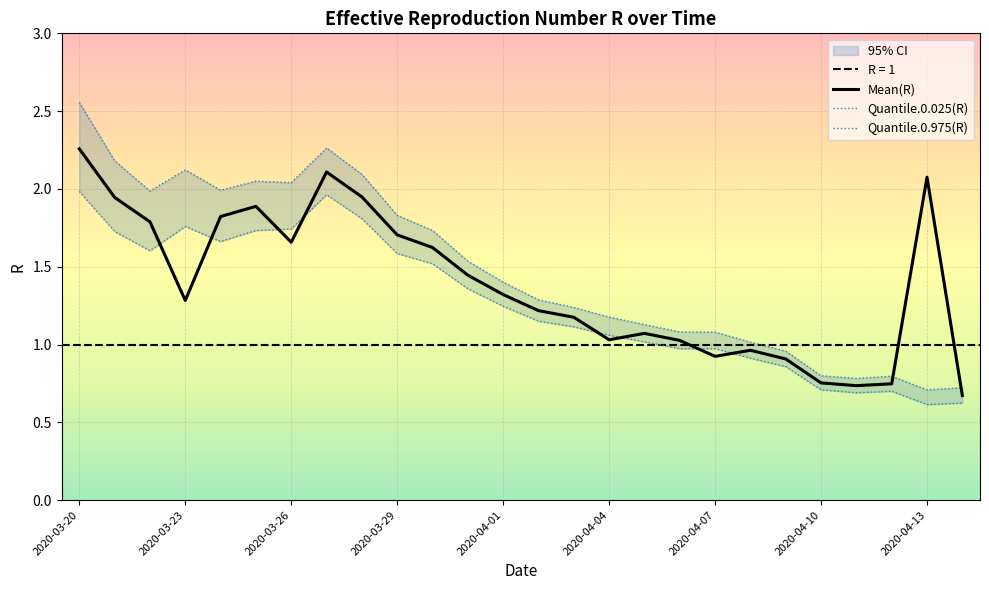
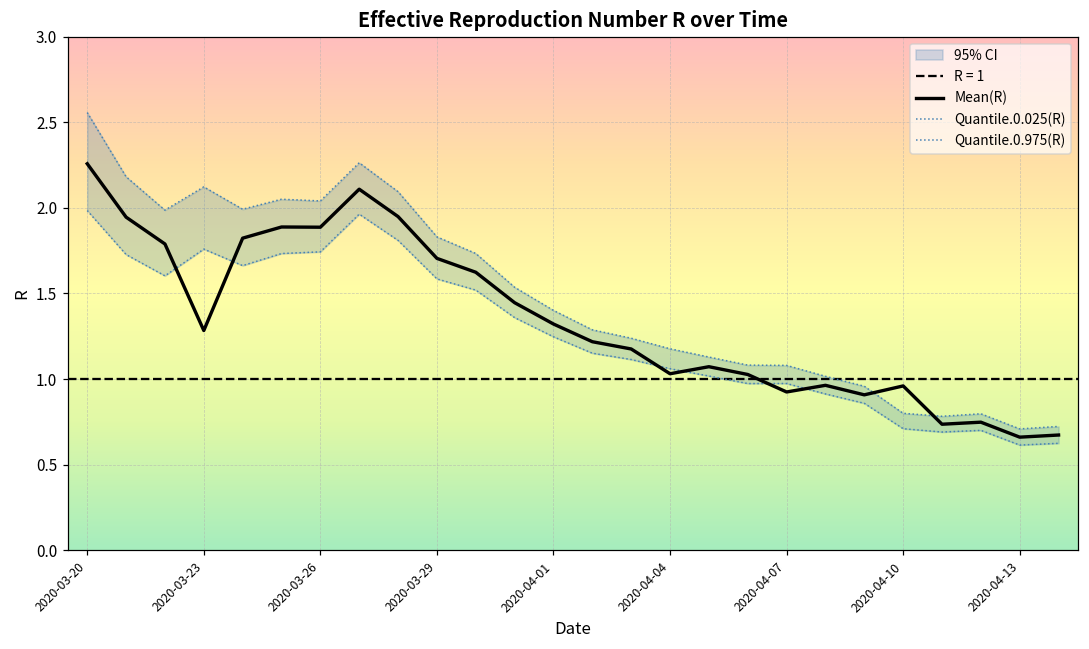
Mean(R), 2020-03-26: 1.66 -> 1.89
Mean(R), 2020-04-10: 0.75 -> 0.96
Mean(R), 2020-04-13: 2.08 -> 0.66
